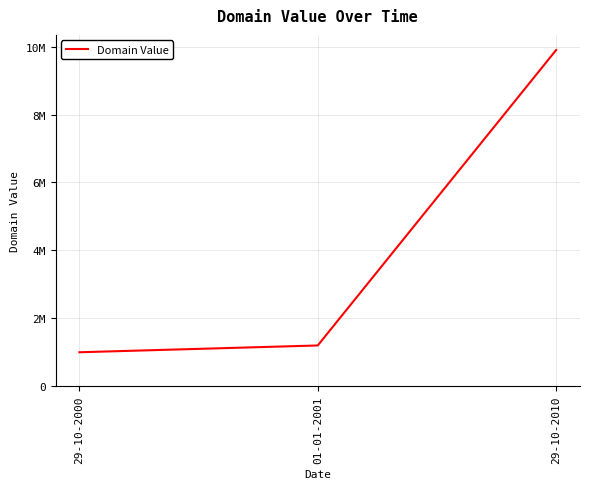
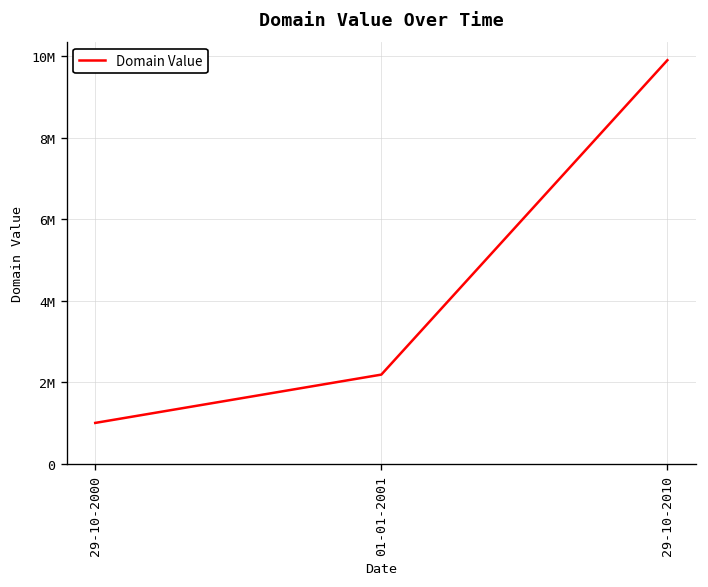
01-01-2001: 1200000 -> 2200000
